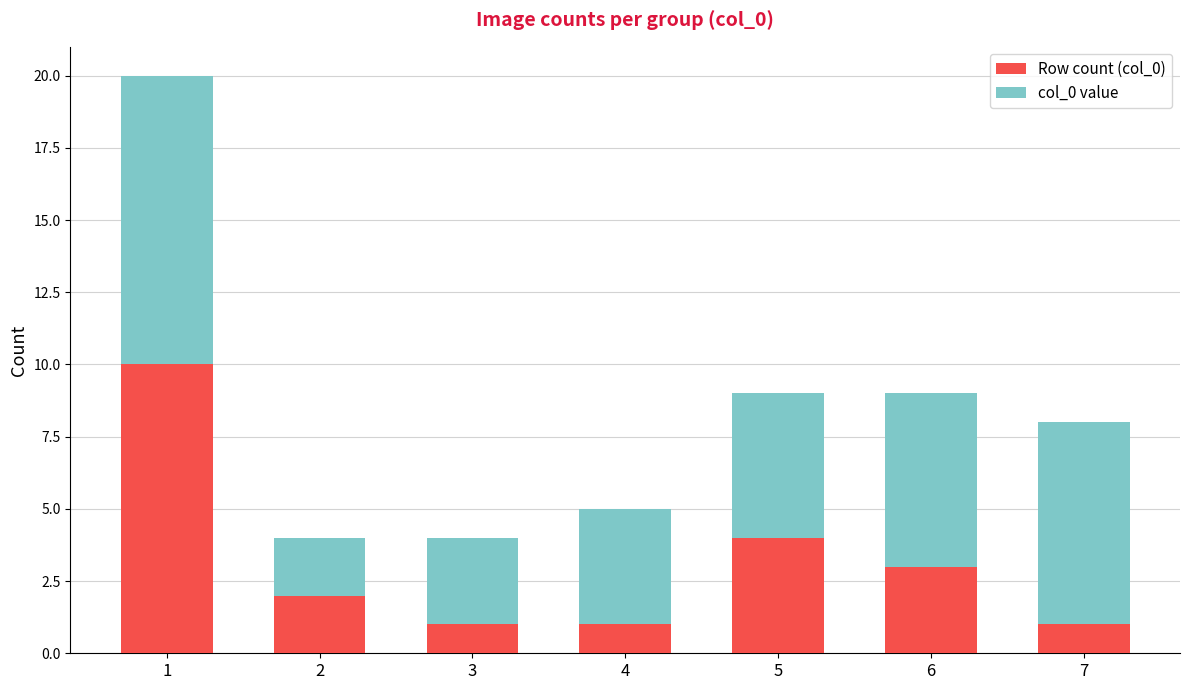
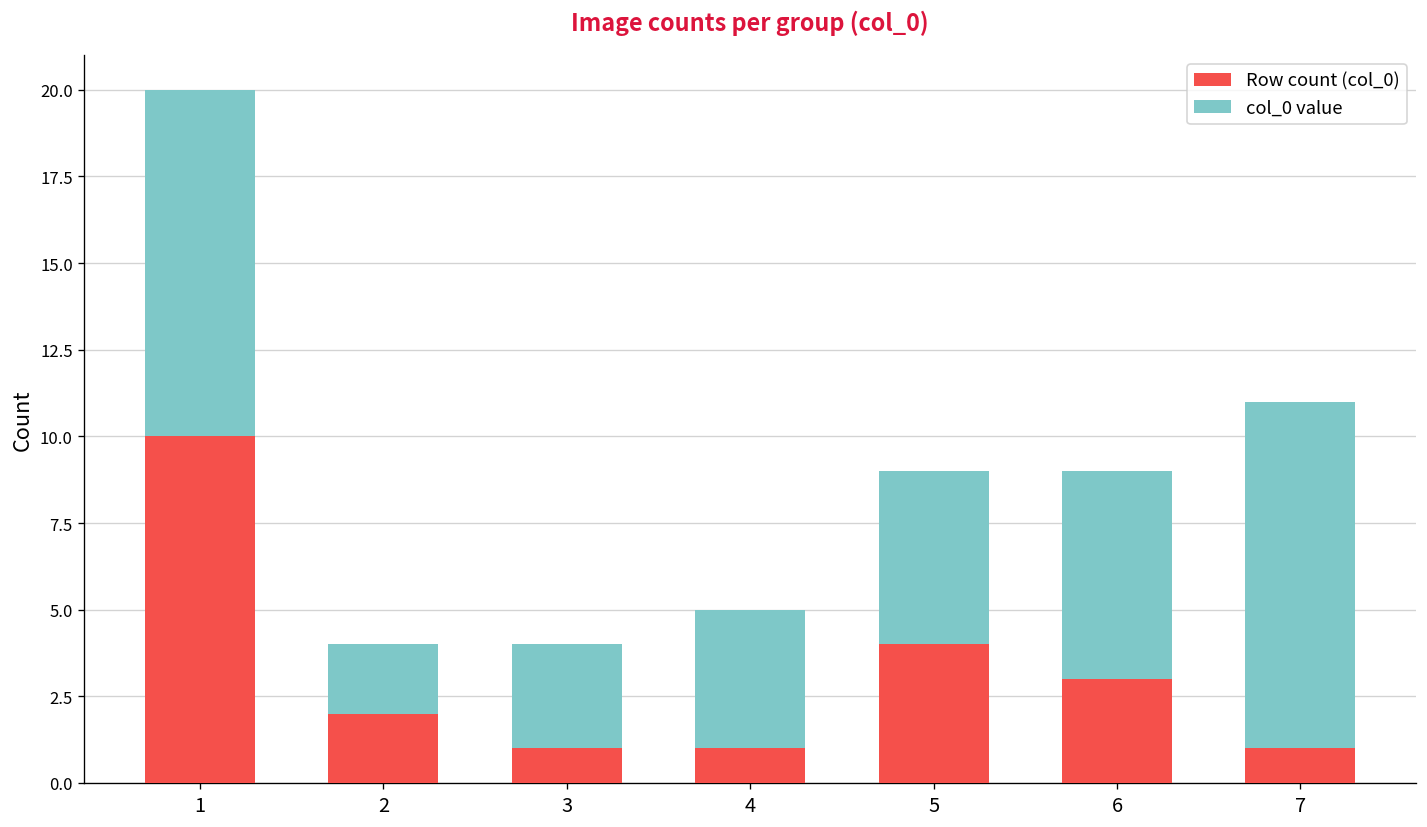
col_0 value, 7: 7 -> 10
